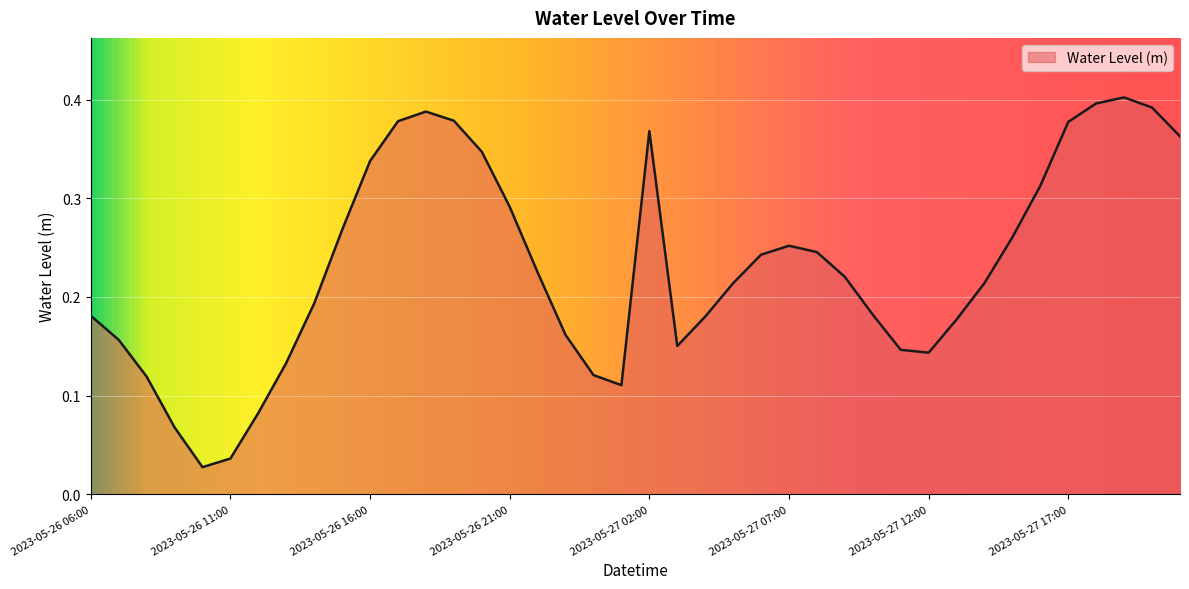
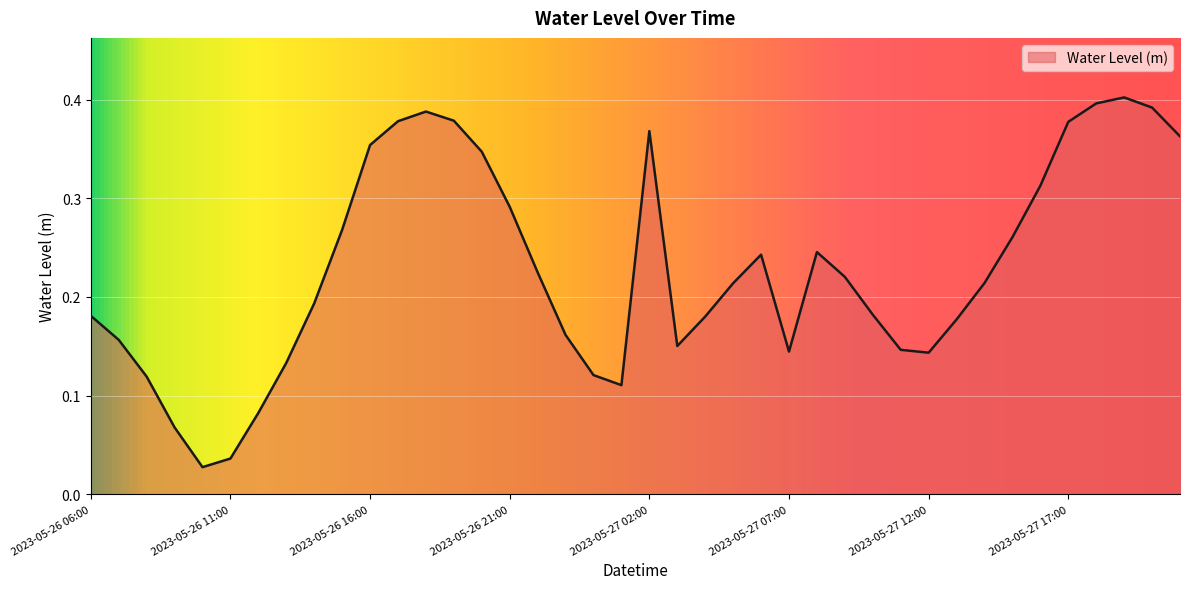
2023-05-26 16:00: 0.34 -> 0.35
2023-05-27 07:00: 0.25 -> 0.14
